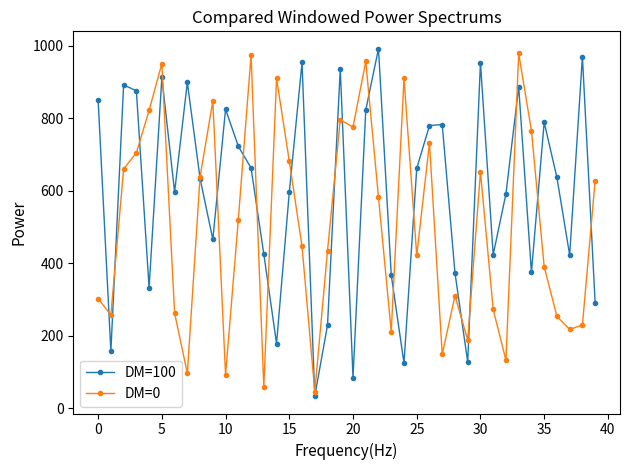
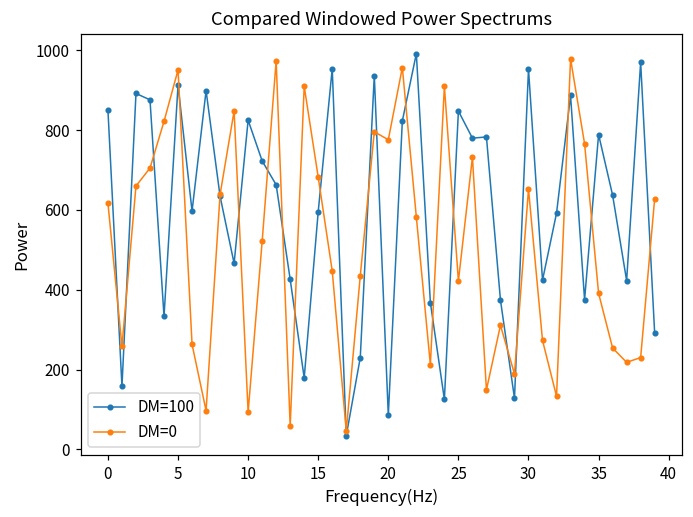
DM=0, 0: 300 -> 620
DM=100, 25: 660 -> 850
